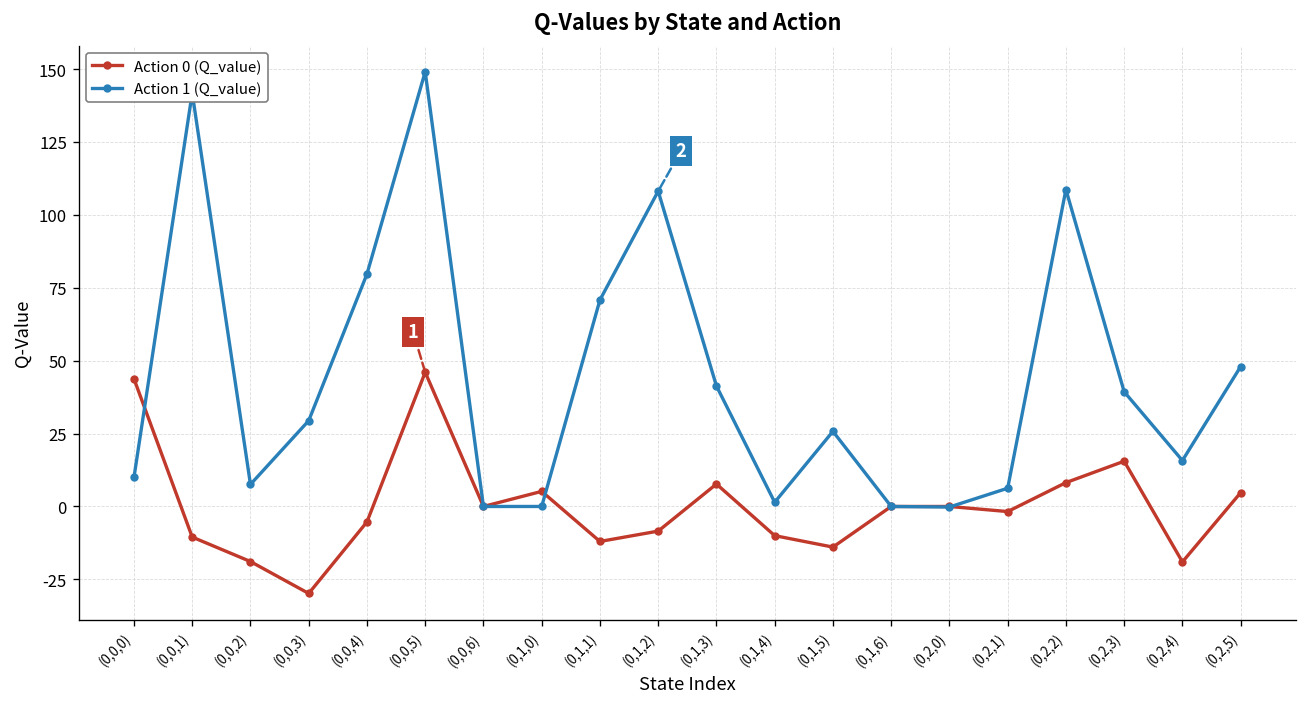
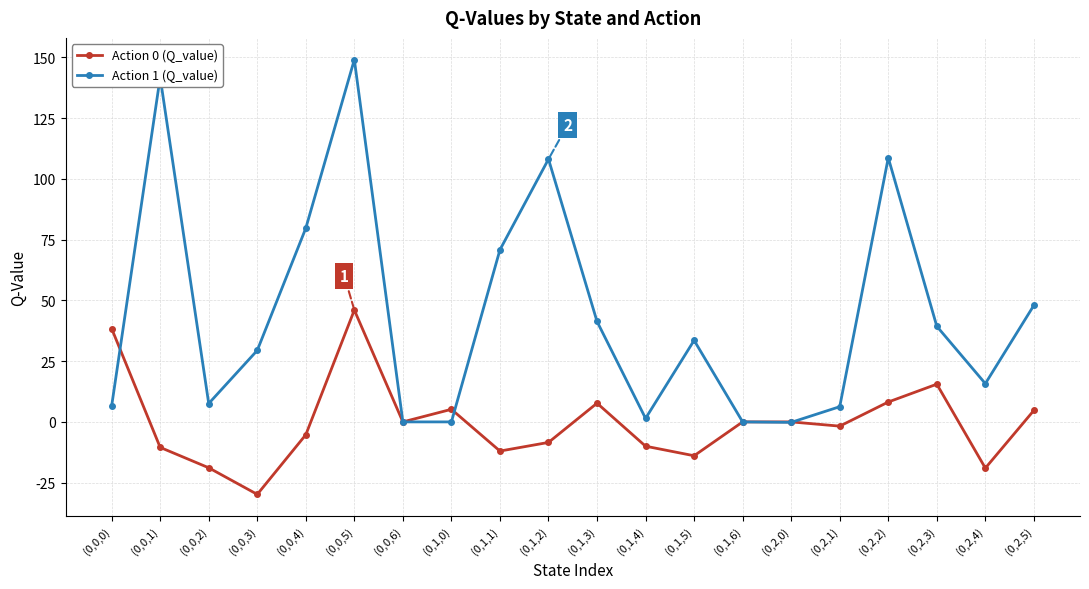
Action 0 (Q_value), (0,0,0): 44 -> 38
Action 1 (Q_value), (0,0,0): 10 -> 7
Action 1 (Q_value), (0,1,5): 26 -> 34
